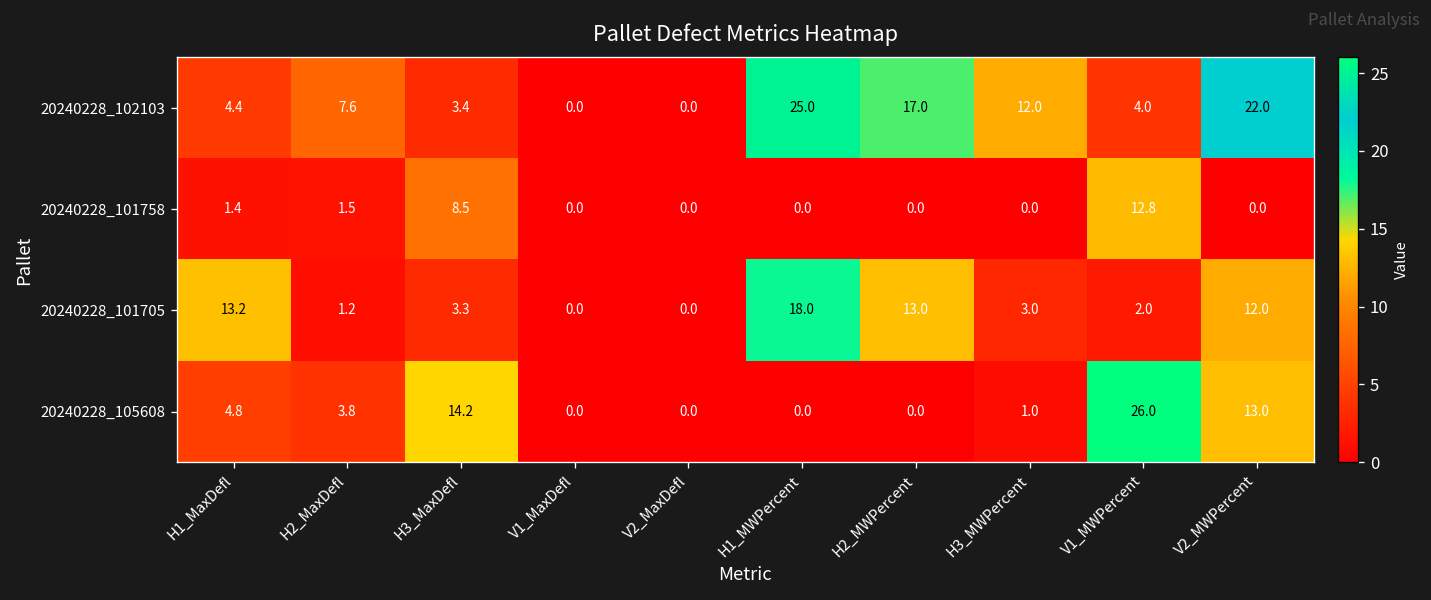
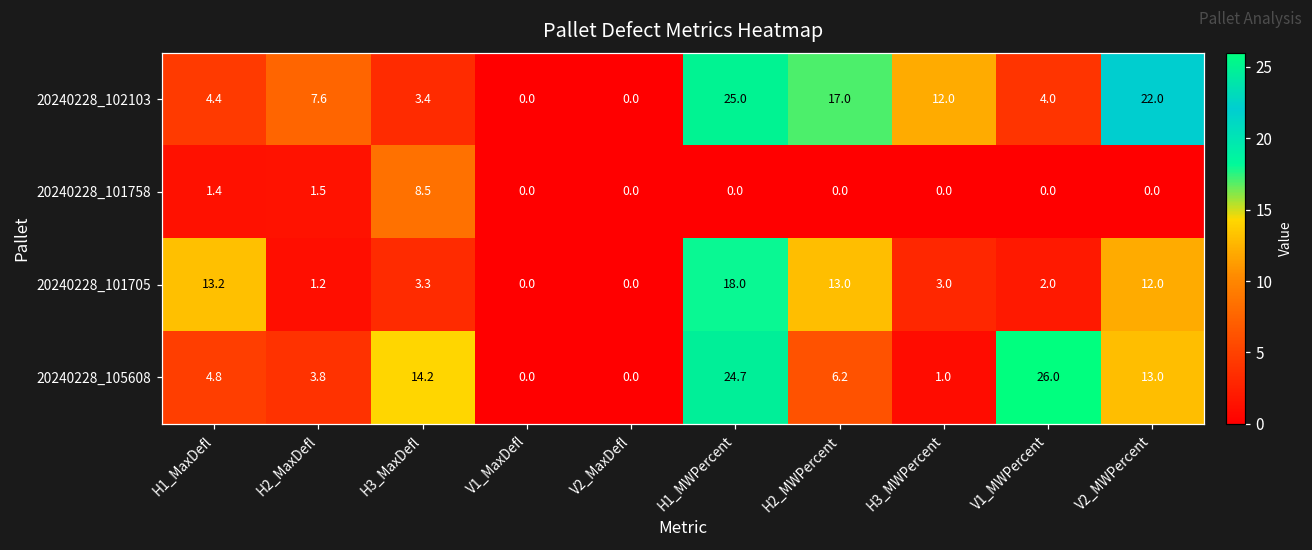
20240228_101758, V1_MWPercent: 12.8 -> 0.0
20240228_105608, H1_MWPercent: 0.0 -> 24.7
20240228_105608, H2_MWPercent: 0.0 -> 6.2
